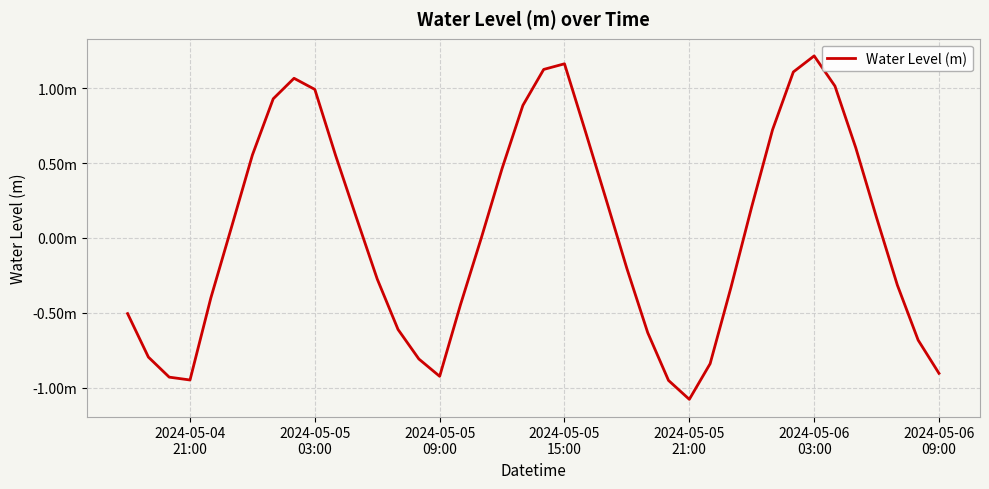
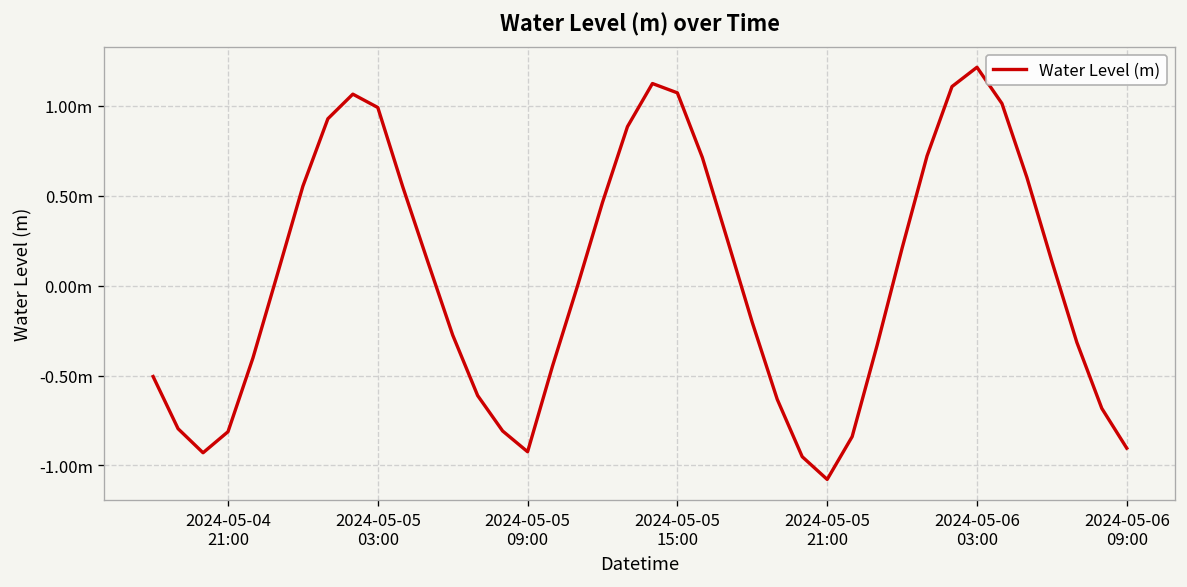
2024-05-04 21:00: -0.95m -> -0.81m
2024-05-05 15:00: 1.16m -> 1.07m
